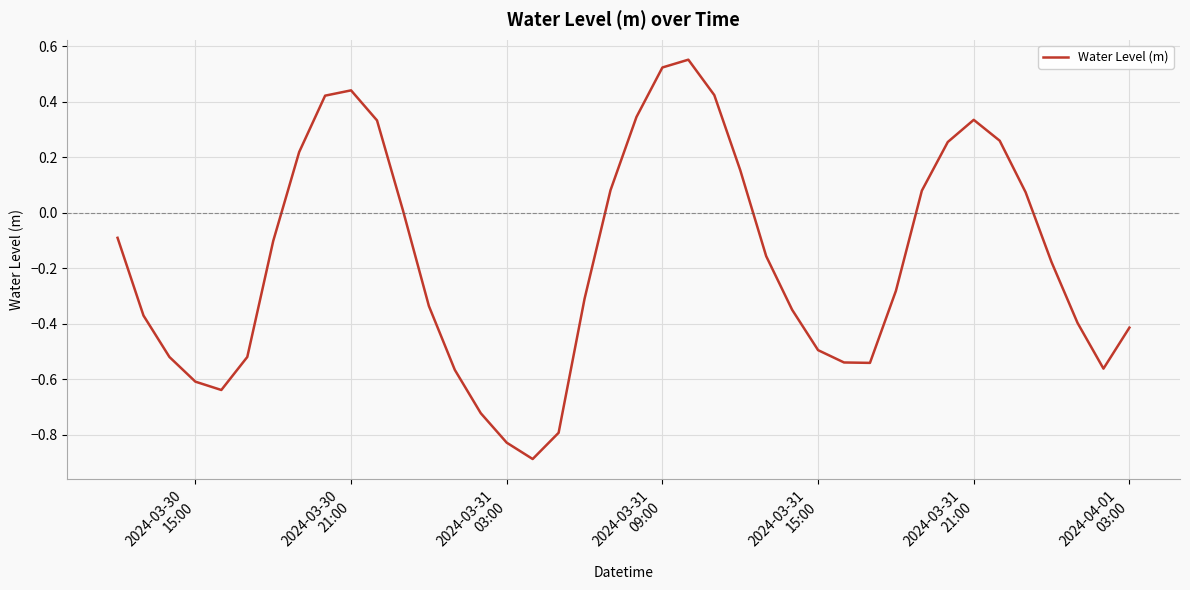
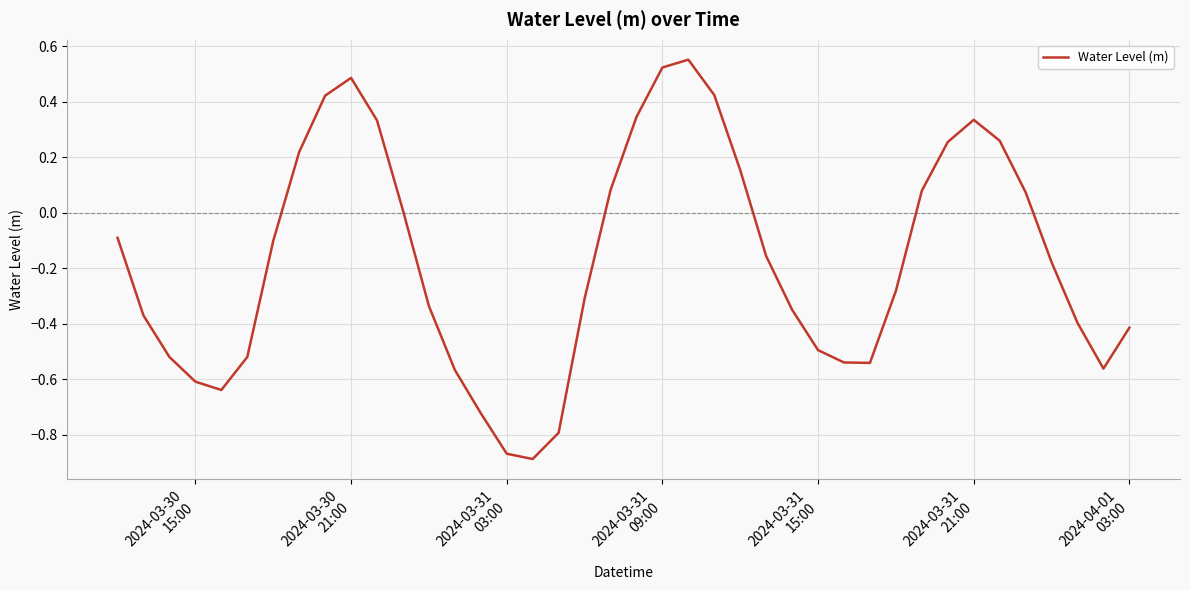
2024-03-30 21:00: 0.44 -> 0.49
2024-03-31 03:00: -0.83 -> -0.87
